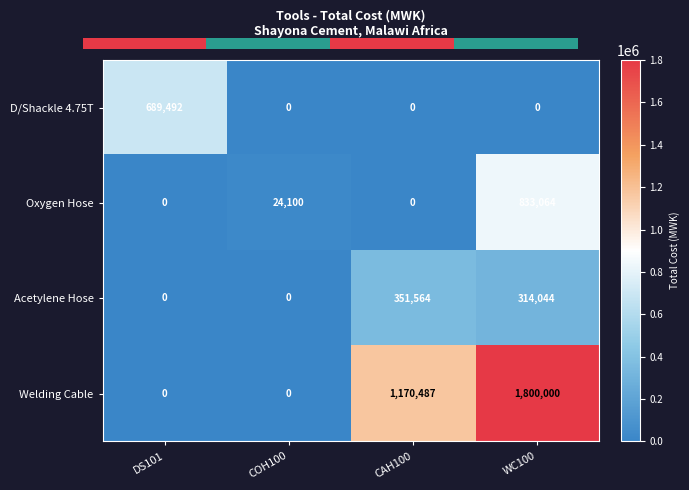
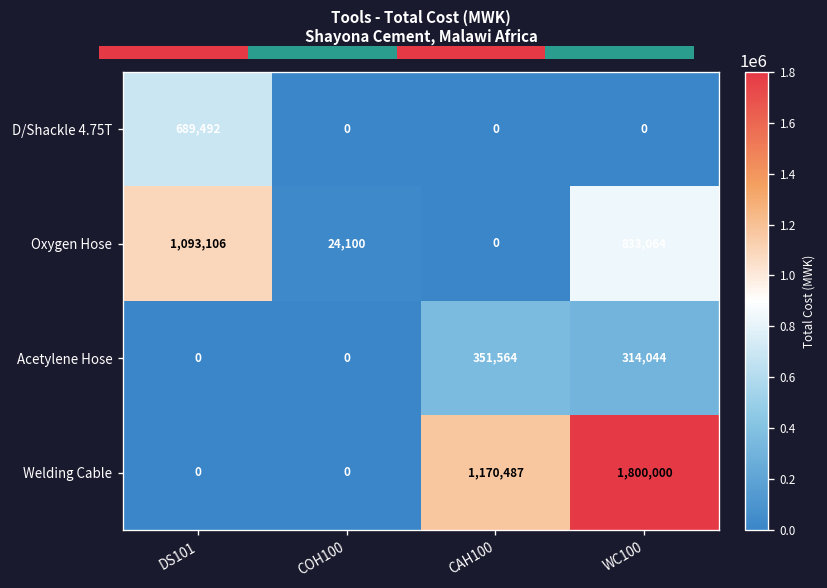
Tools - Total Cost (MWK) Shayona Cement, Malawi Africa, Oxygen Hose, DS101: 0 -> 1,093,106
